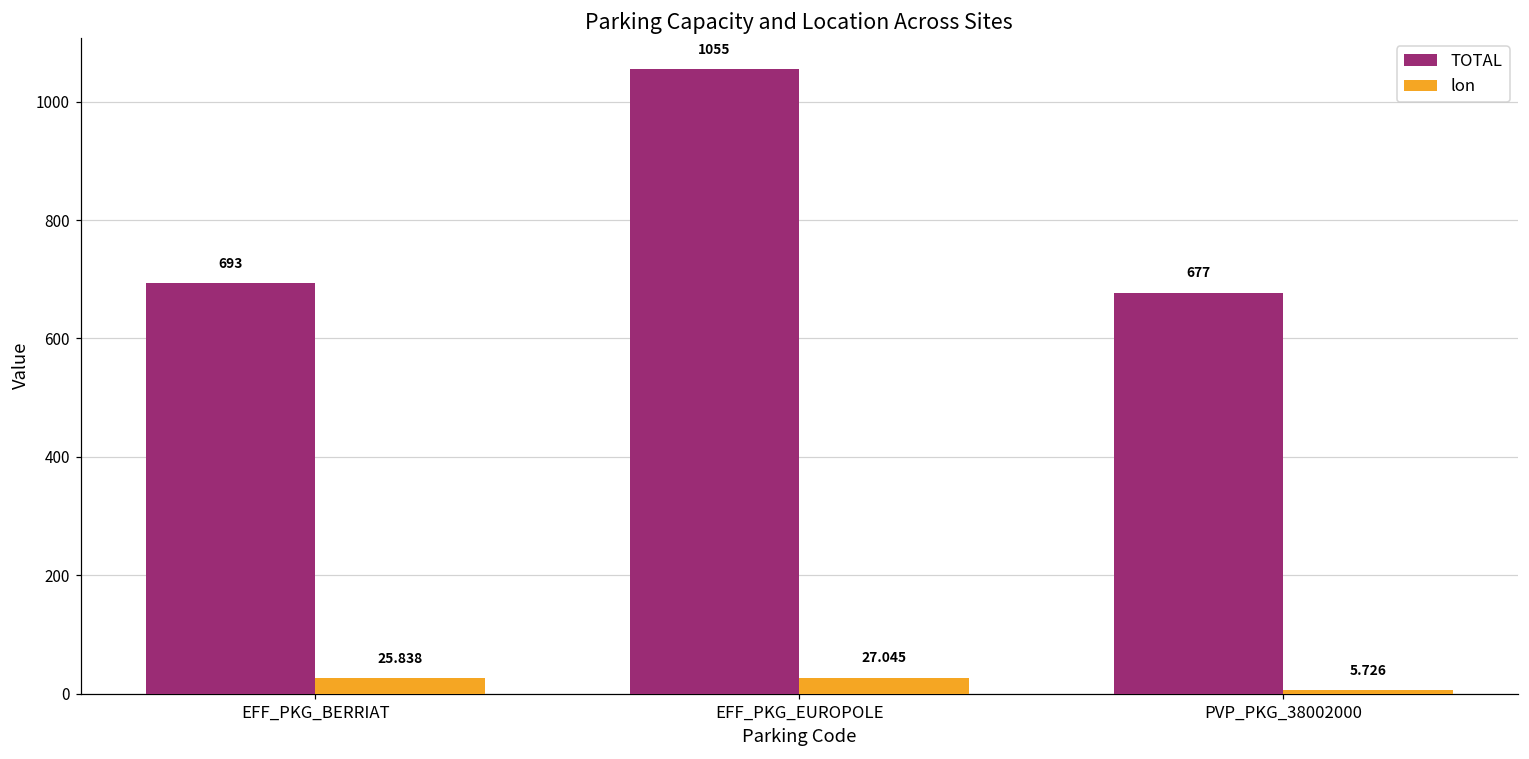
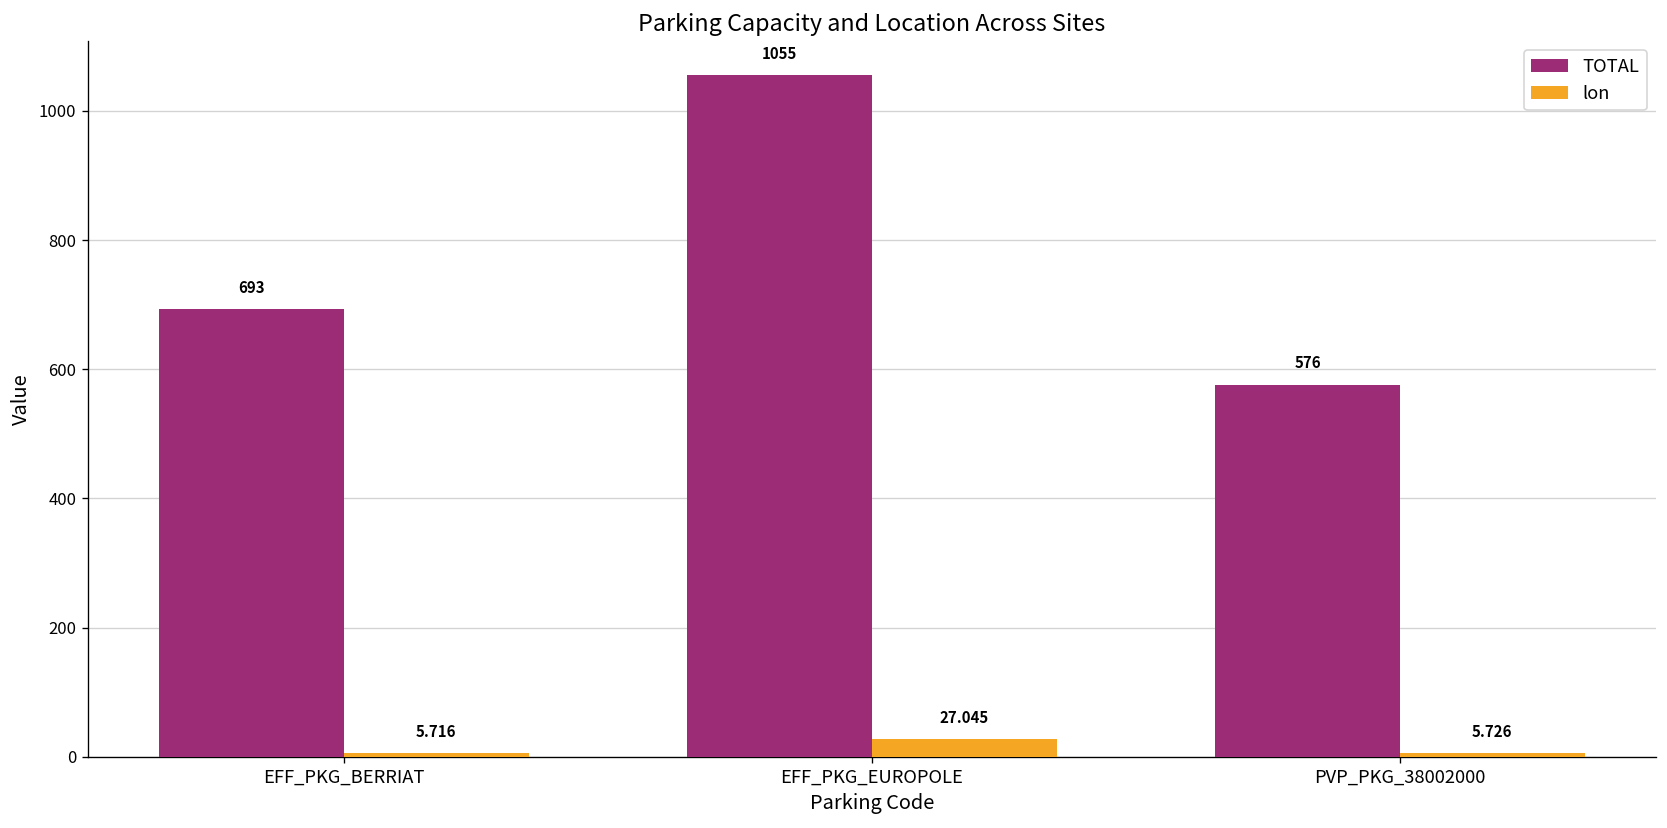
lon, EFF_PKG_BERRIAT: 25.838 -> 5.716
TOTAL, PVP_PKG_38002000: 677 -> 576
